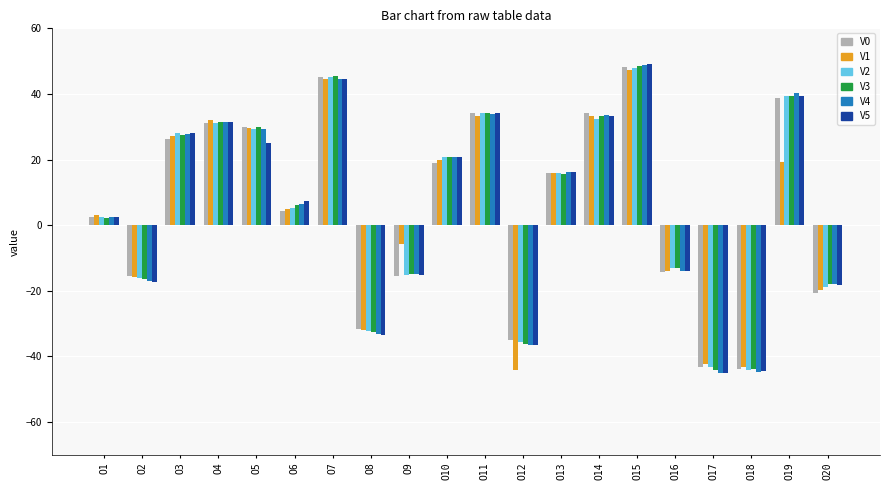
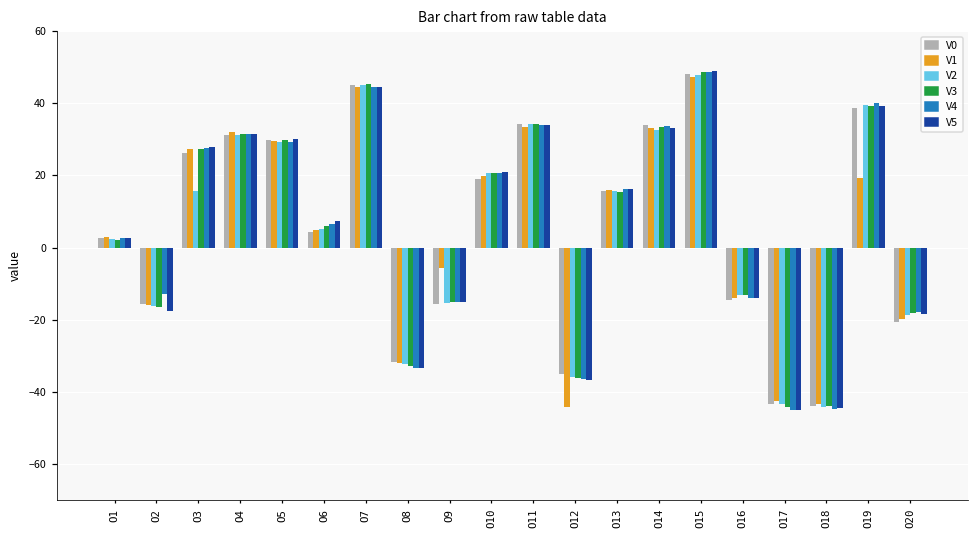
V4, O2: -17 -> -13
V2, O3: 28 -> 16
V5, O5: 25 -> 30
